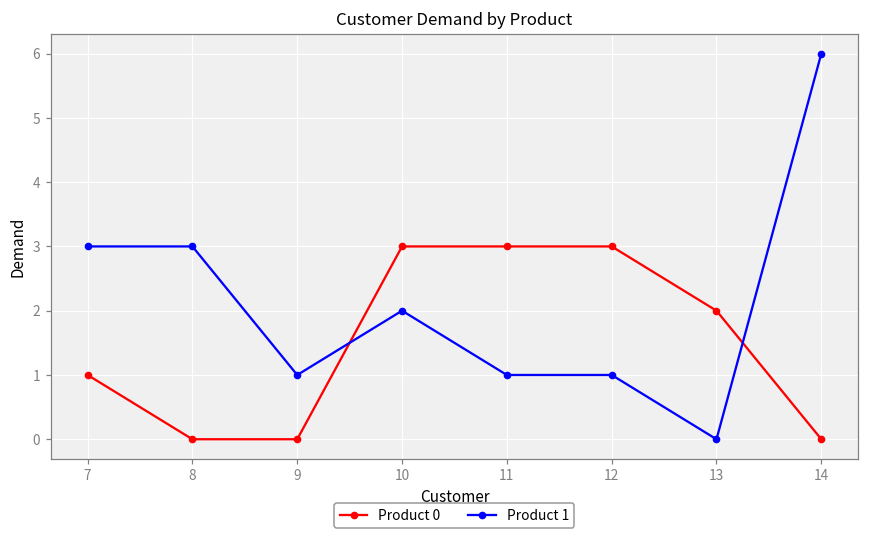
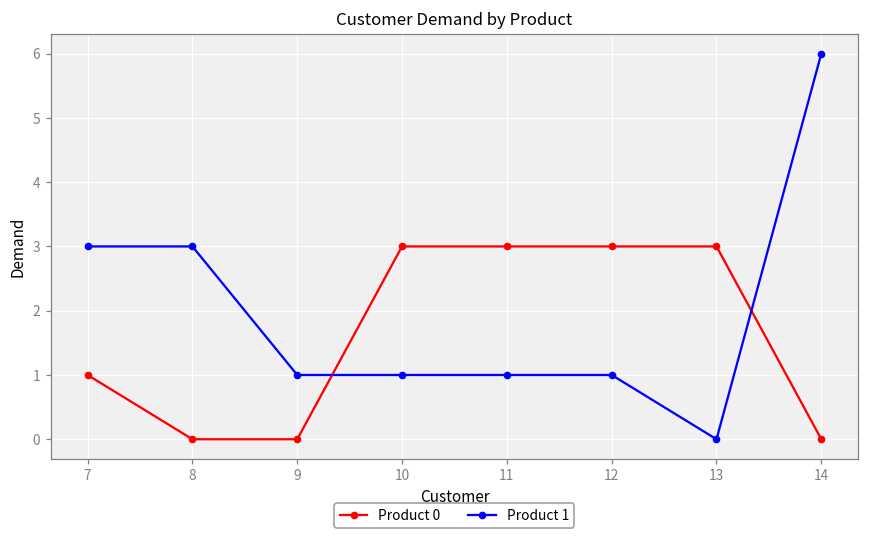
Product 1, 10: 2 -> 1
Product 0, 13: 2 -> 3
